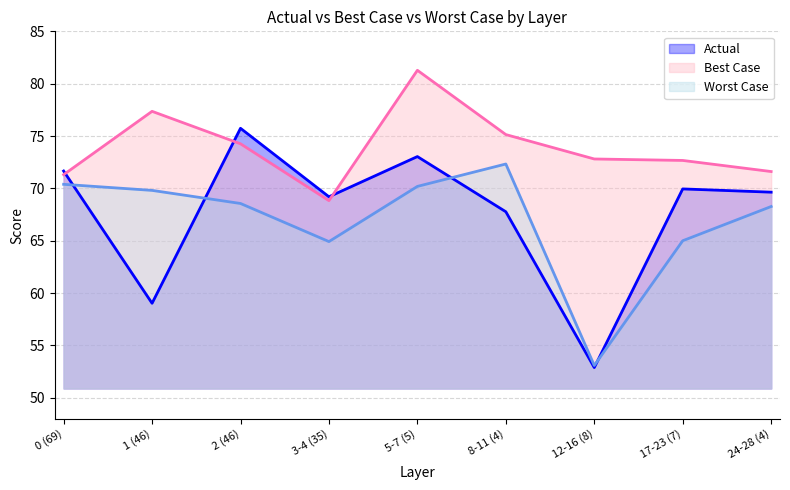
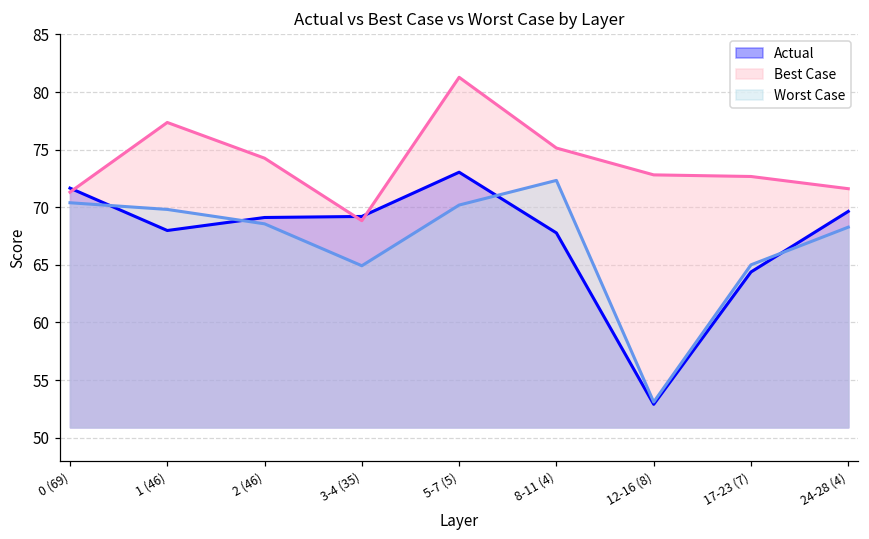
Actual, 1 (46): 59.0 -> 68.0
Actual, 2 (46): 75.7 -> 69.1
Actual, 17-23 (7): 70.0 -> 64.4
